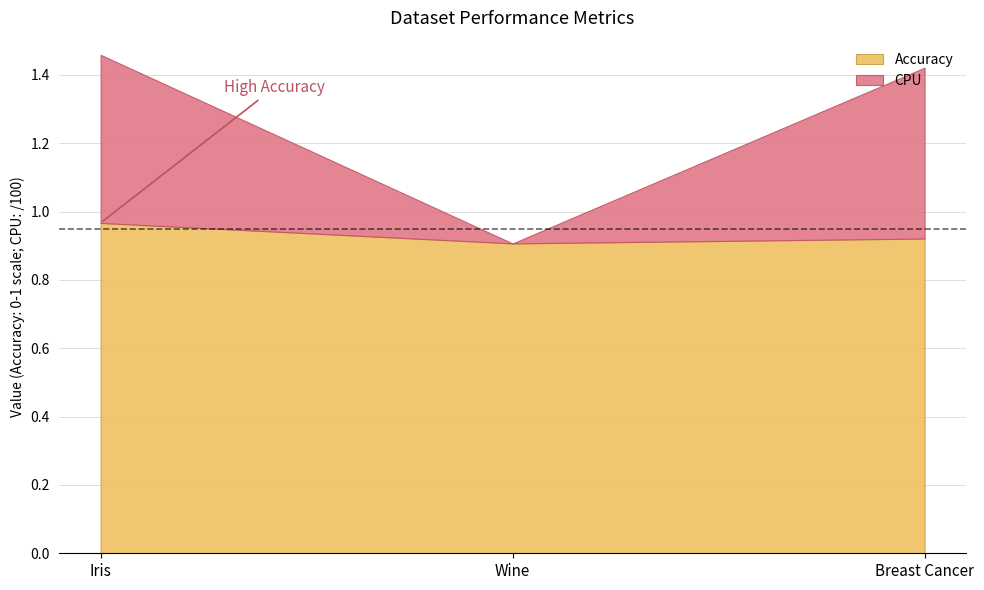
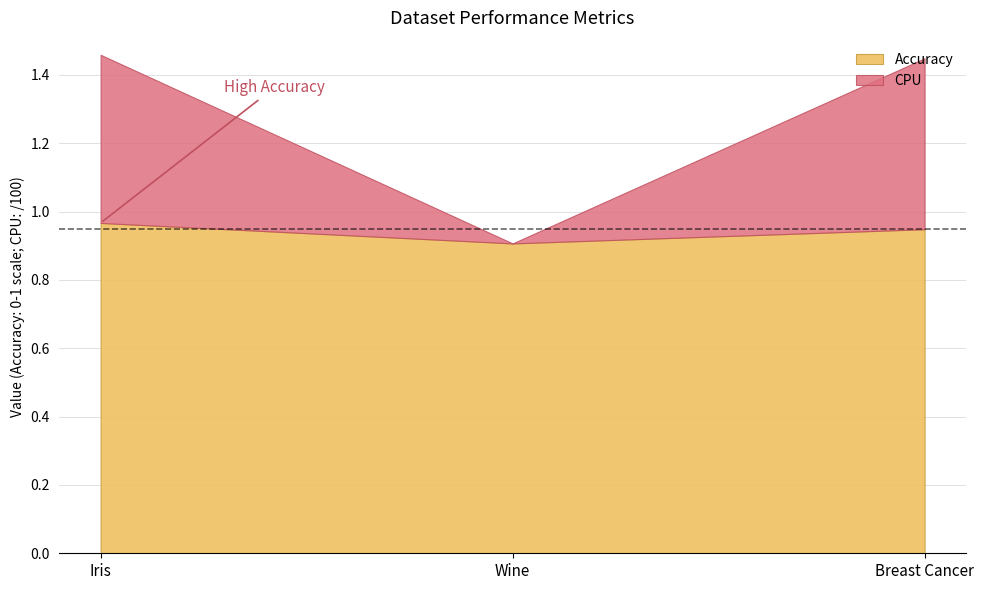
Accuracy, Breast Cancer: 0.92 -> 0.95
